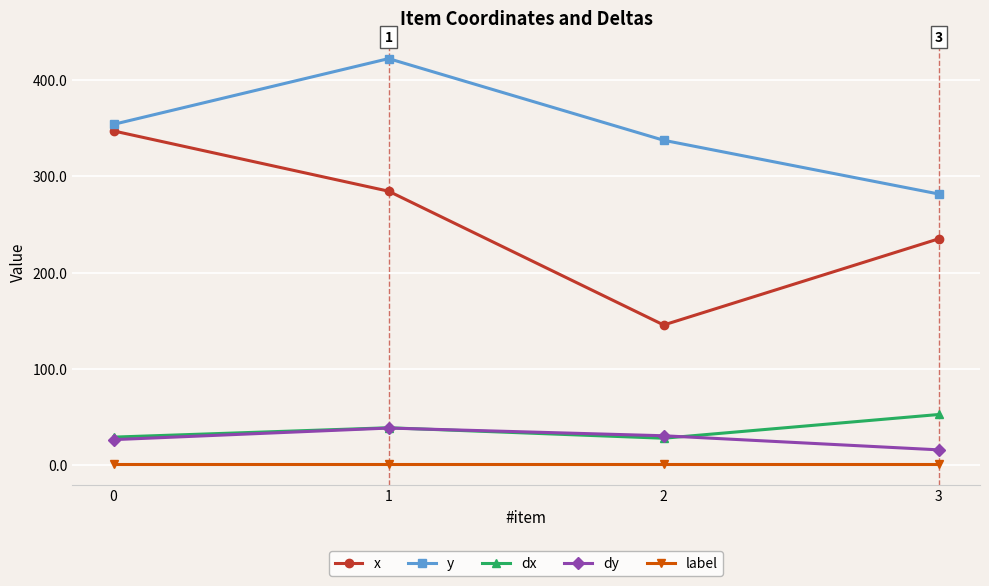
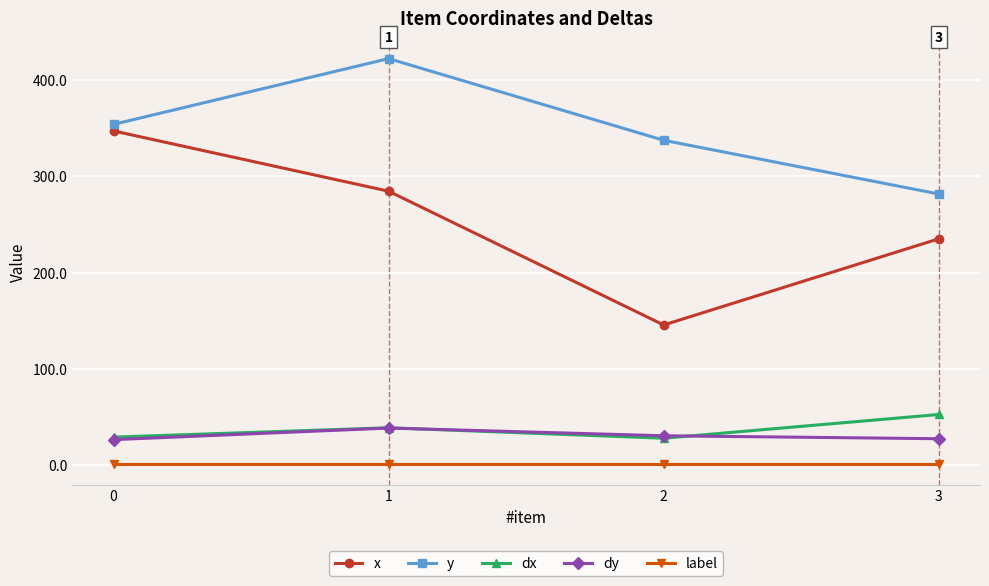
dy, 3: 20 -> 30
